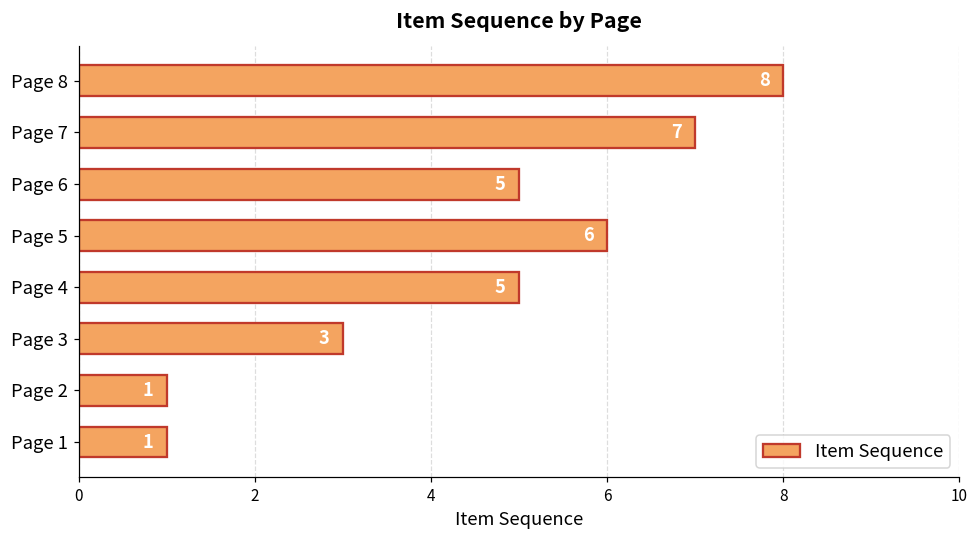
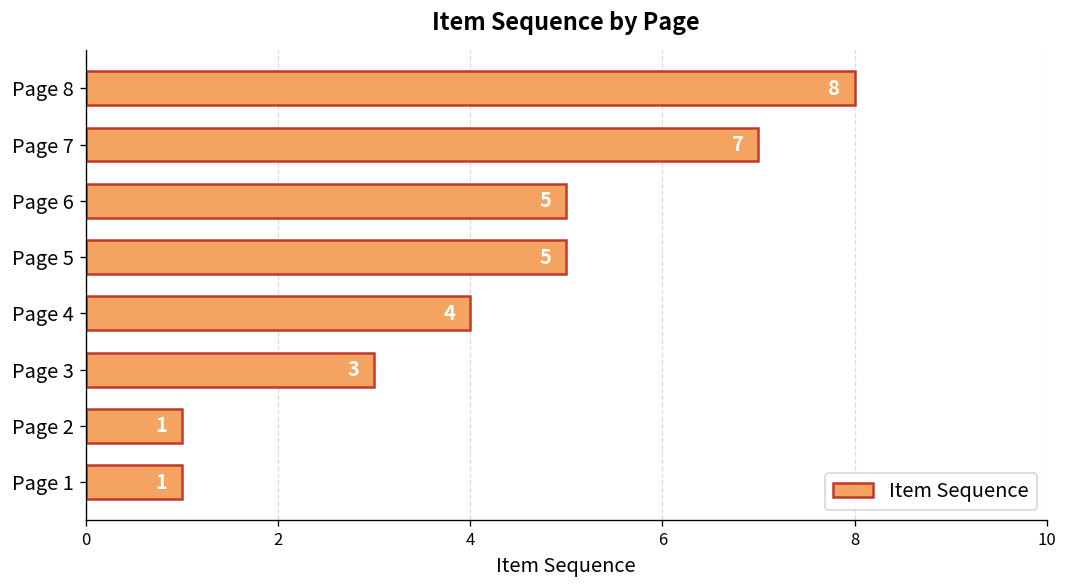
Page 5: 6 -> 5
Page 4: 5 -> 4
